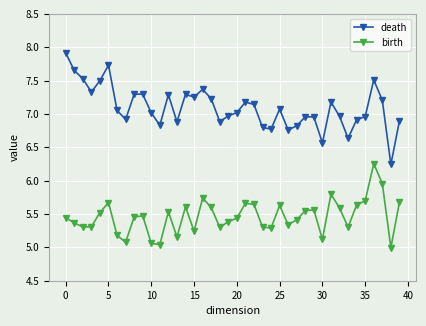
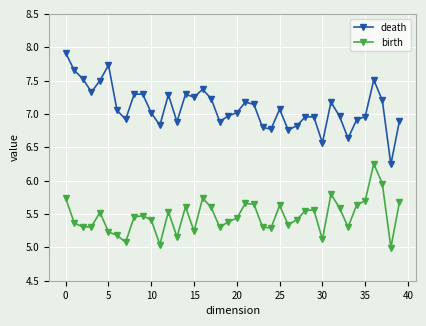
birth, 0: 5.4 -> 5.7
birth, 5: 5.7 -> 5.2
birth, 10: 5.1 -> 5.4
